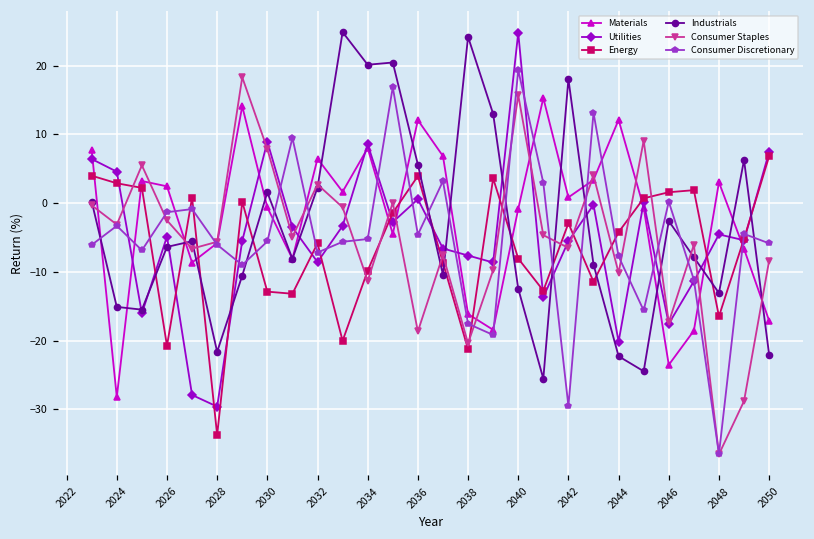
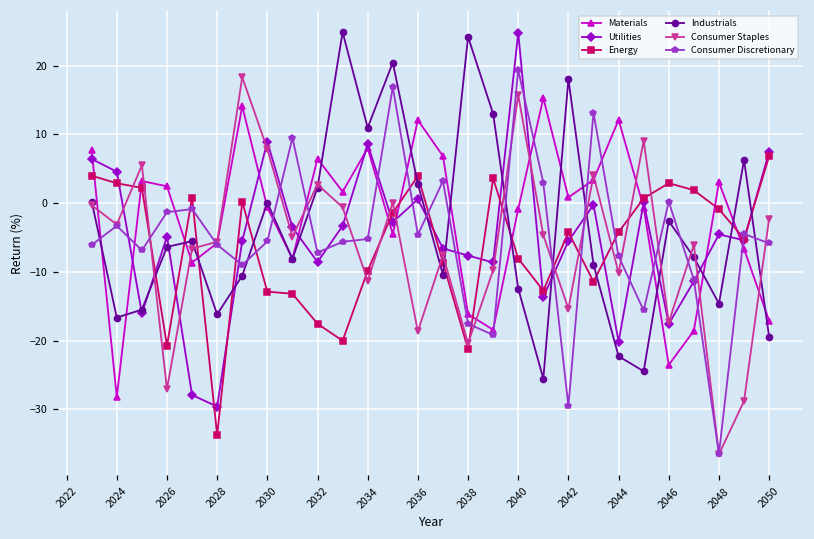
Industrials, 2024: -15 -> -17
Consumer Staples, 2026: -3 -> -27
Industrials, 2028: -22 -> -16
Industrials, 2030: 2 -> 0
Energy, 2032: -6 -> -18
Industrials, 2034: 20 -> 11
Industrials, 2036: 6 -> 3
Energy, 2042: -3 -> -4
Consumer Staples, 2042: -7 -> -15
Energy, 2046: 2 -> 3
Energy, 2048: -16 -> -1
Industrials, 2048: -13 -> -15
Industrials, 2050: -22 -> -19
Consumer Staples, 2050: -8 -> -2
